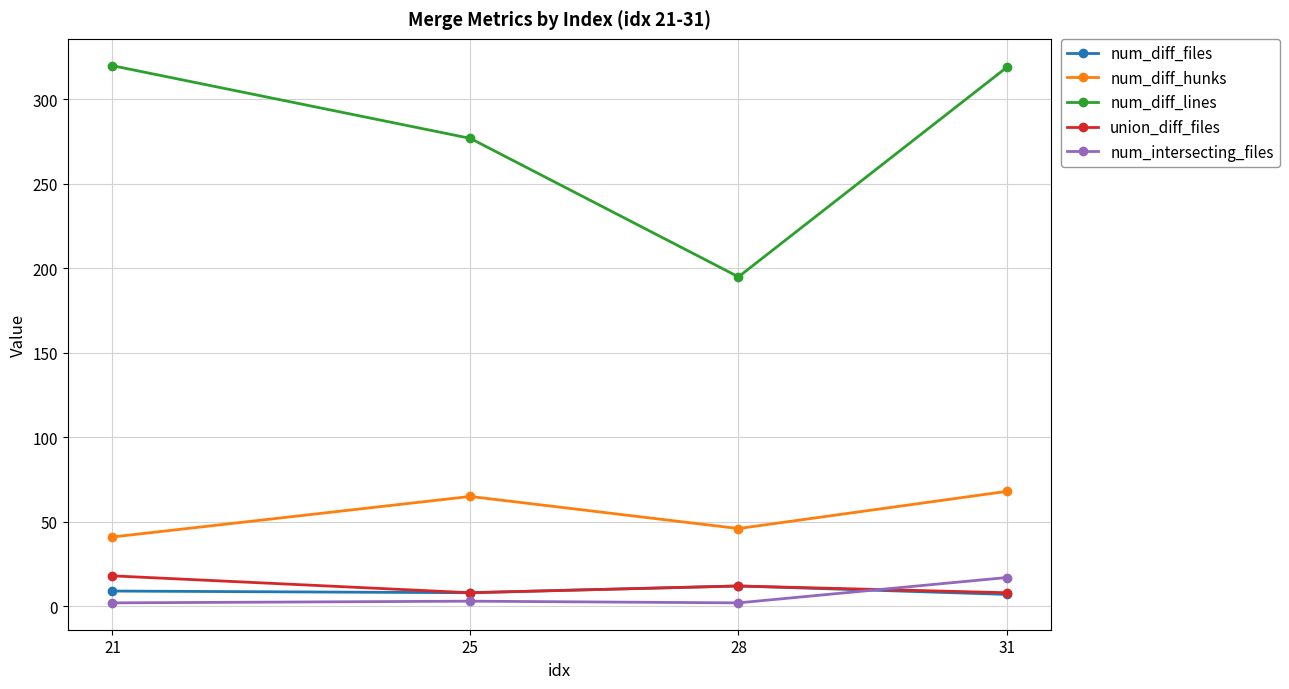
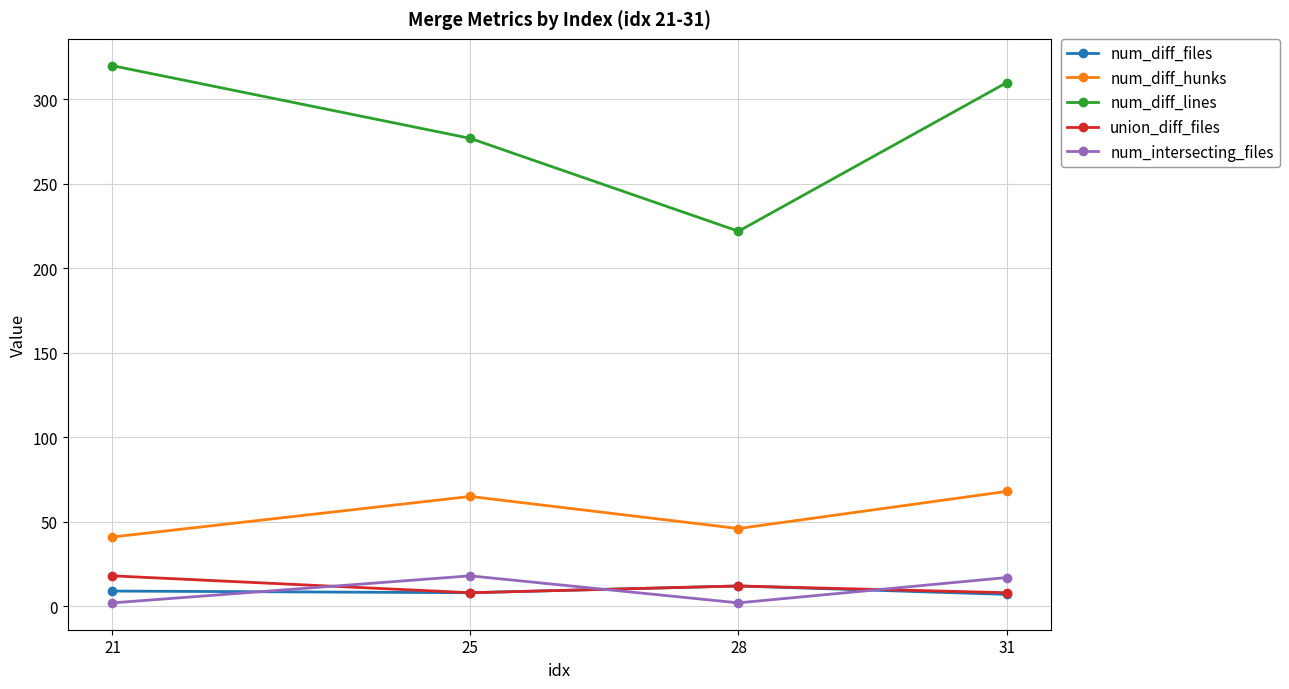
num_intersecting_files, 25: 3 -> 18
num_diff_lines, 28: 195 -> 222
num_diff_lines, 31: 319 -> 310
